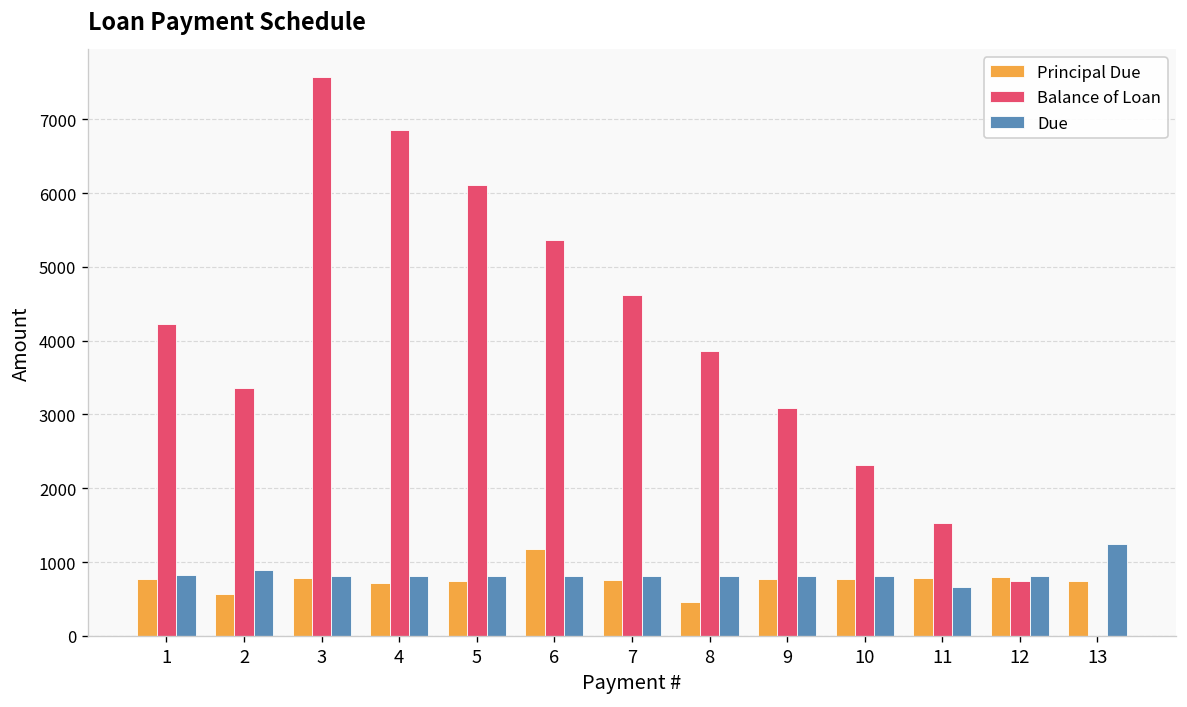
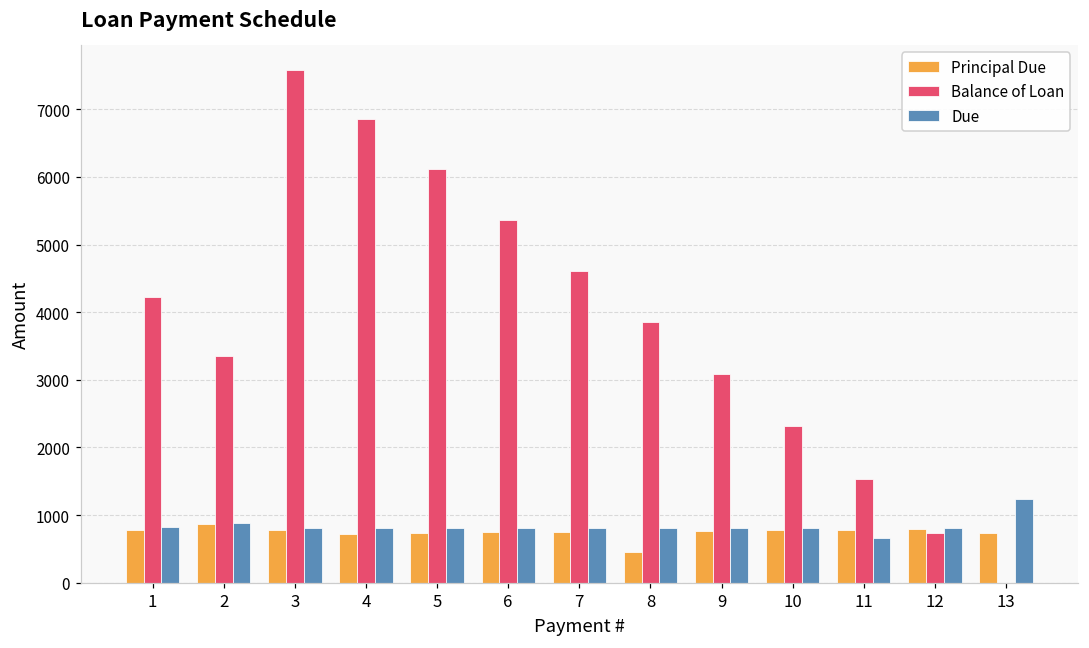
Principal Due, 2: 600 -> 900
Principal Due, 6: 1200 -> 700
